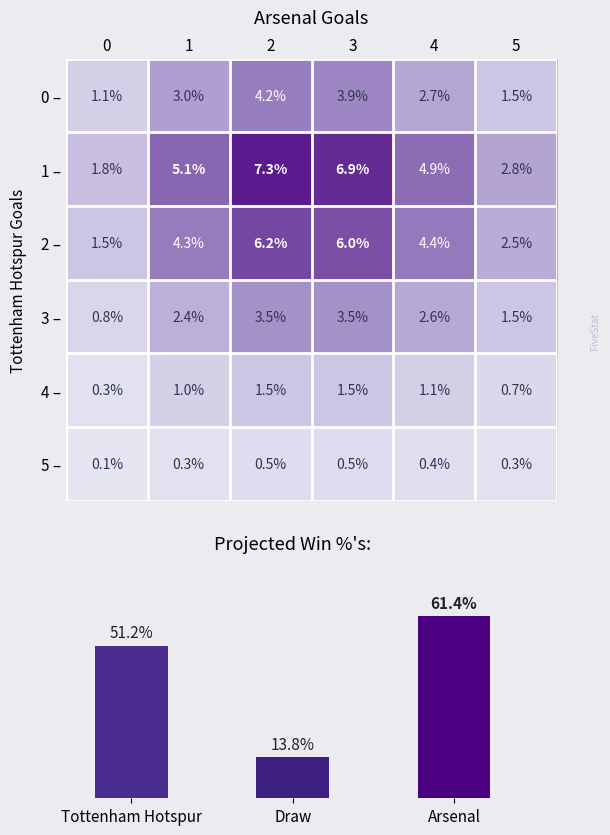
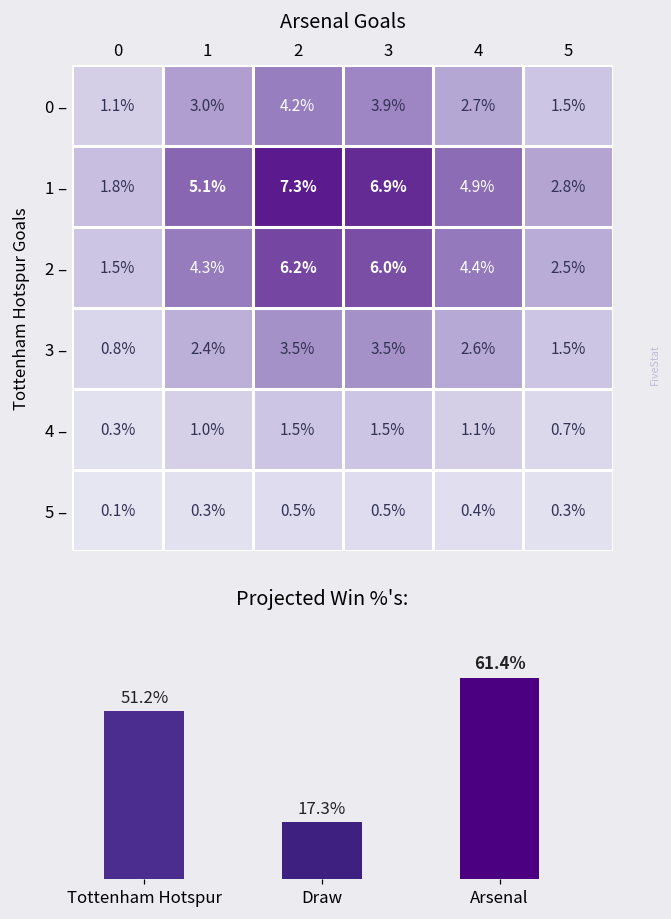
Projected Win %'s:, Draw: 13.8% -> 17.3%
